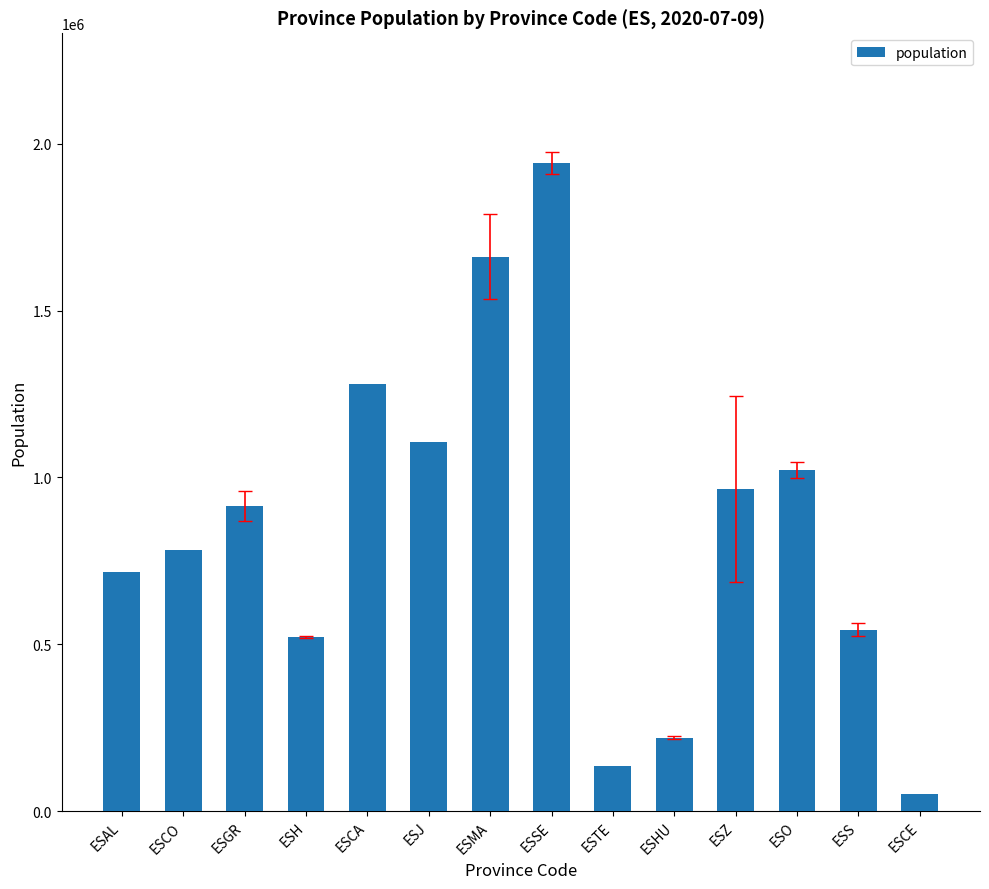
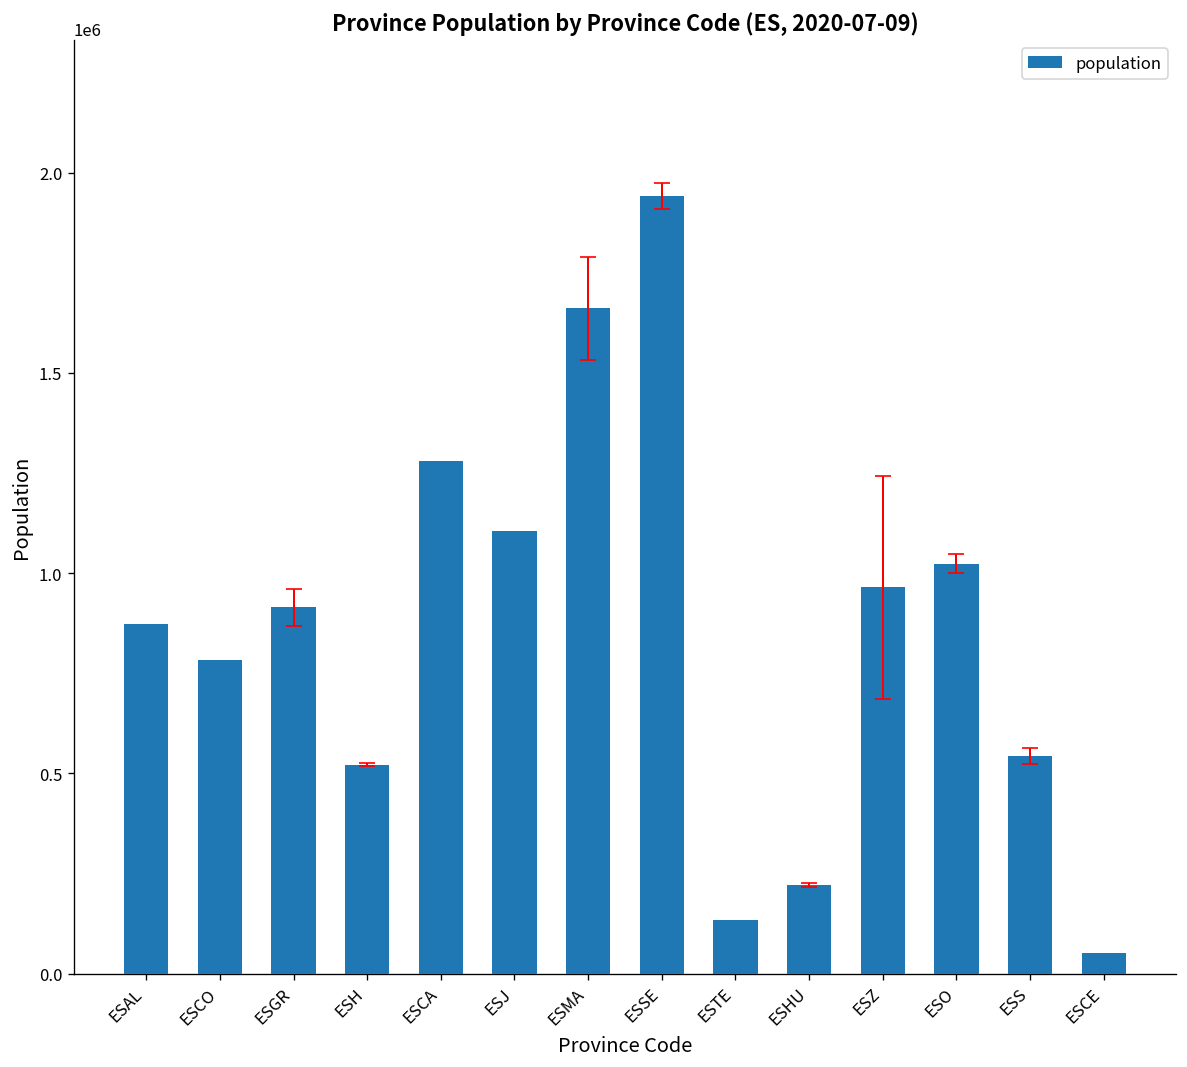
population, ESAL: 720000 -> 870000
